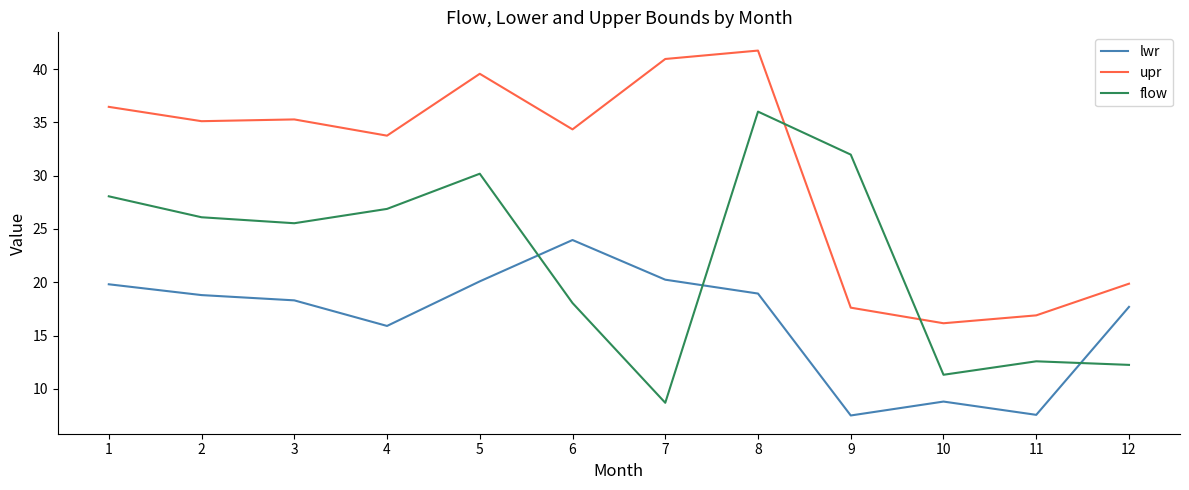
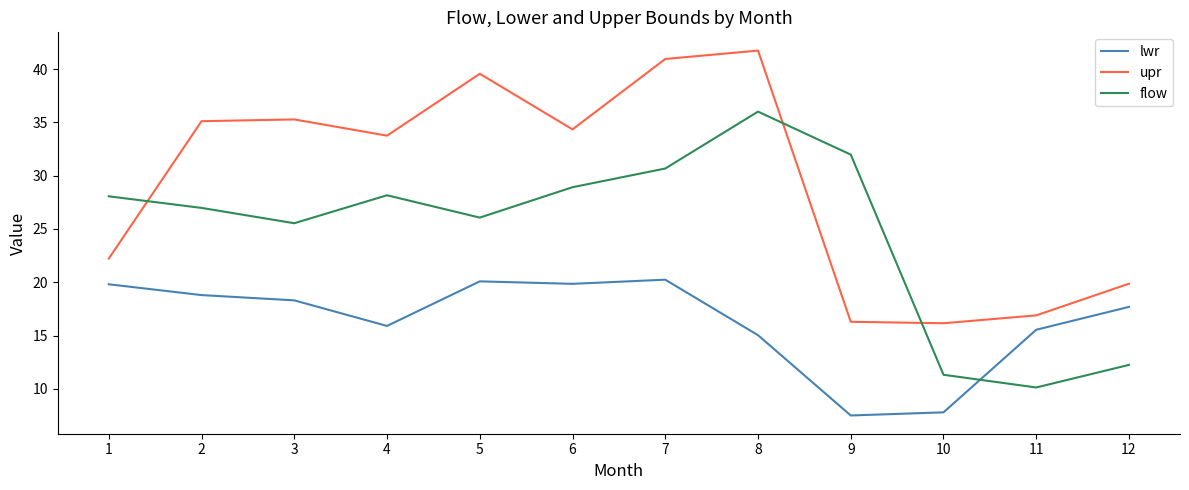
upr, 1: 36.5 -> 22.2
flow, 2: 26.1 -> 27.0
flow, 4: 26.9 -> 28.2
flow, 5: 30.2 -> 26.1
lwr, 6: 24.0 -> 19.9
flow, 6: 18.1 -> 28.9
flow, 7: 8.7 -> 30.7
lwr, 8: 18.9 -> 15.0
upr, 9: 17.6 -> 16.3
lwr, 10: 8.8 -> 7.8
lwr, 11: 7.6 -> 15.6
flow, 11: 12.6 -> 10.1
